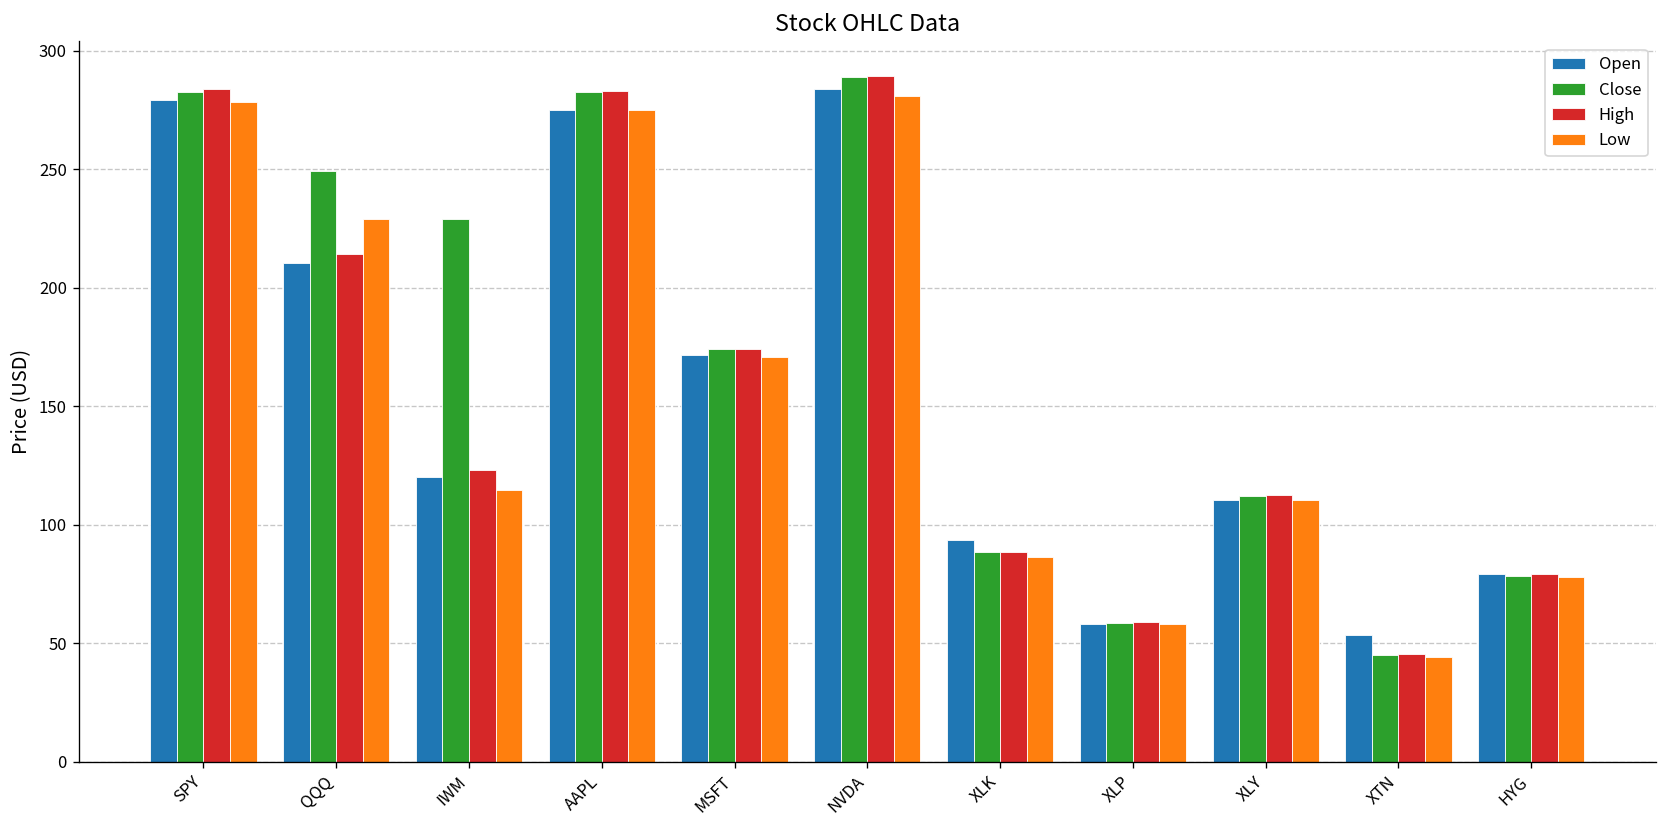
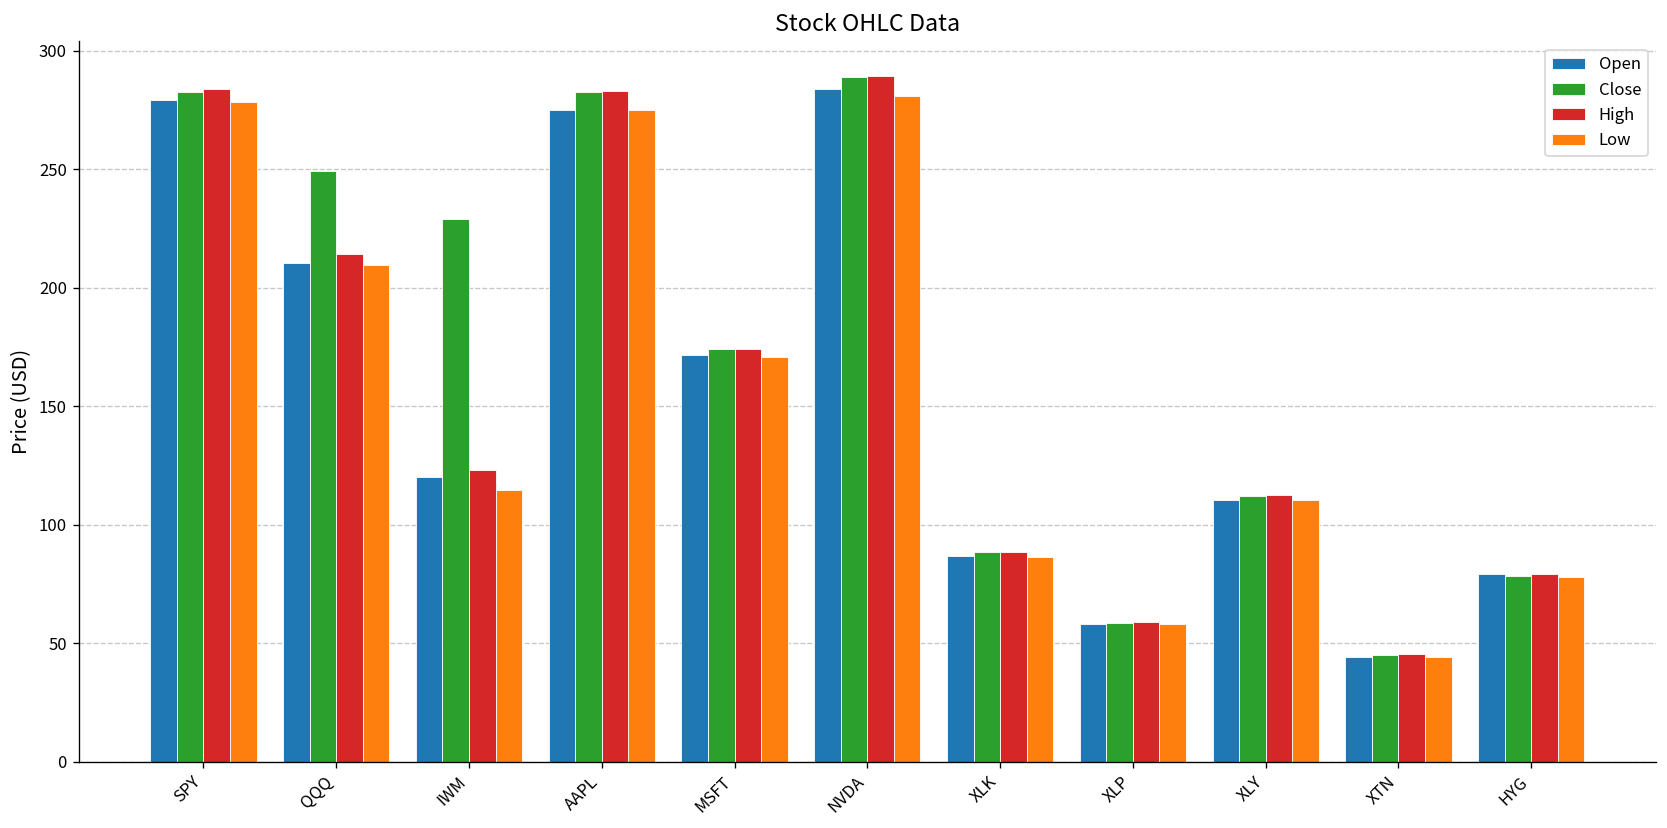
Low, QQQ: 229 -> 210
Open, XLK: 94 -> 87
Open, XTN: 53 -> 44
